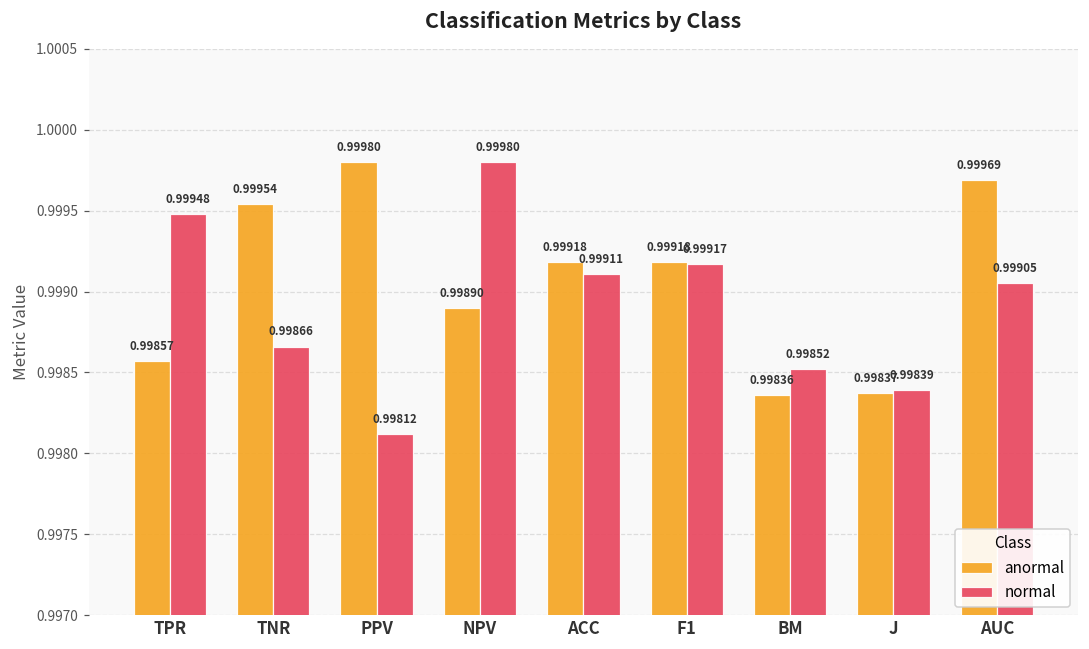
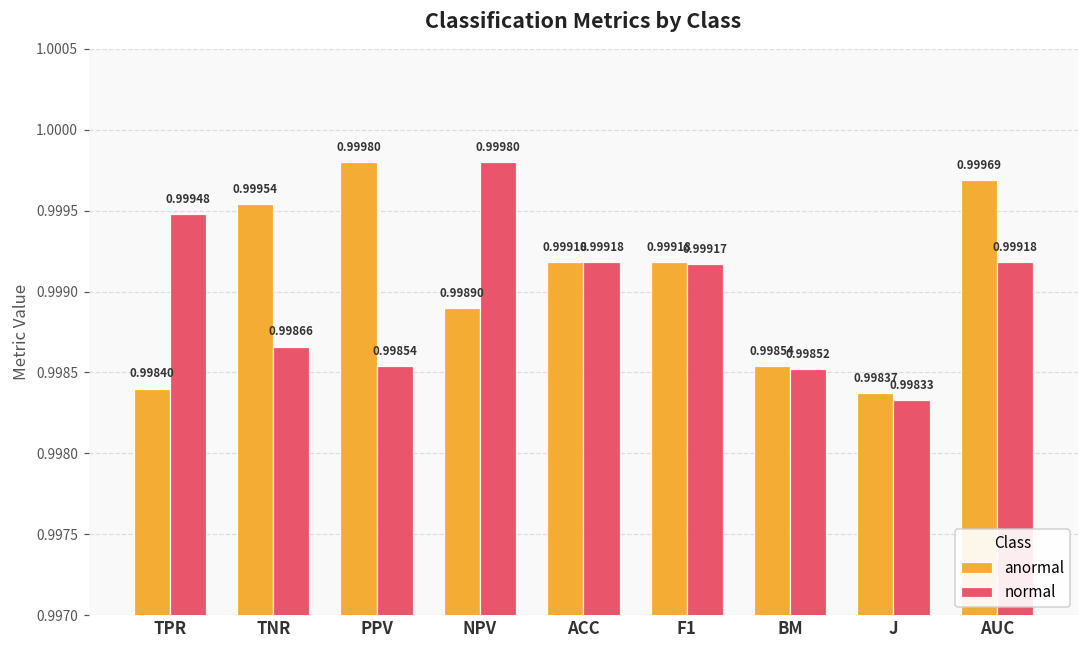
anormal, TPR: 0.99857 -> 0.99840
normal, PPV: 0.99812 -> 0.99854
normal, ACC: 0.99911 -> 0.99918
anormal, BM: 0.99836 -> 0.99854
normal, J: 0.99839 -> 0.99833
normal, AUC: 0.99905 -> 0.99918
